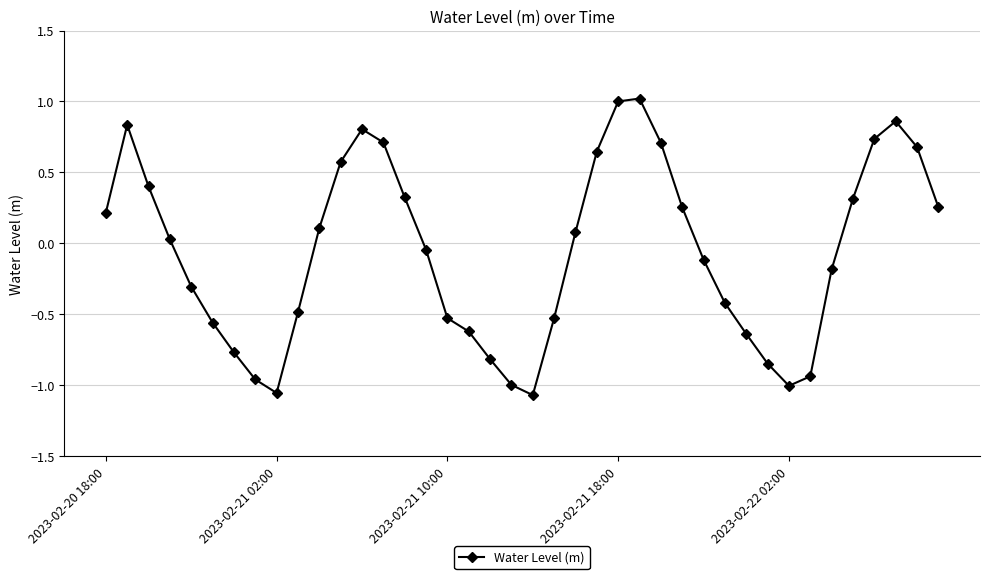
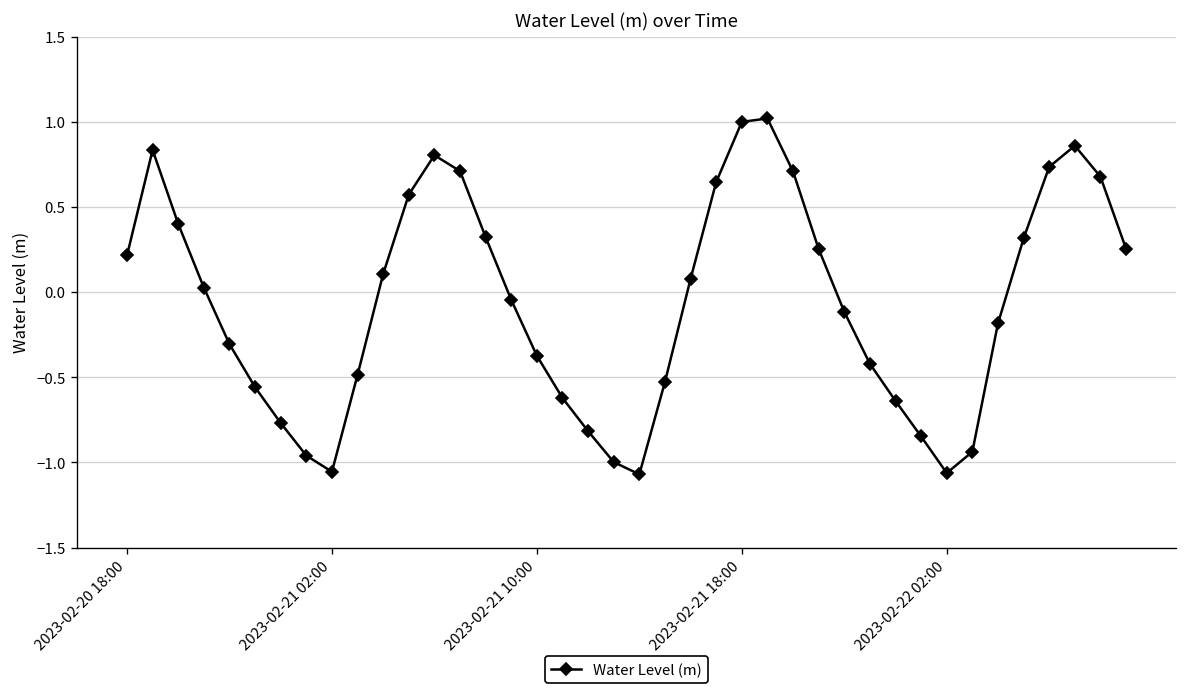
2023-02-21 10:00: -0.53 -> -0.37
2023-02-22 02:00: -1.00 -> -1.06
